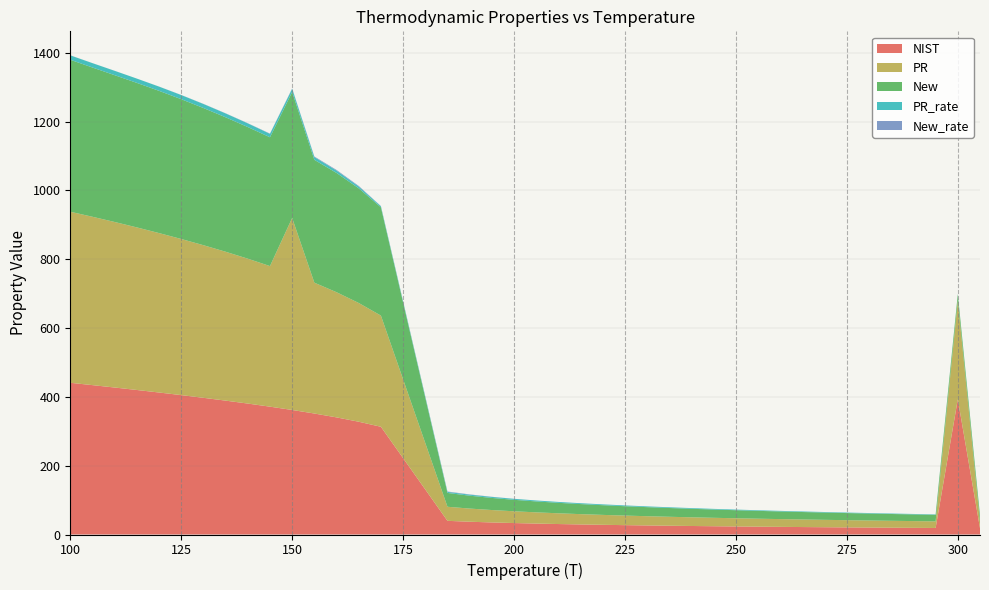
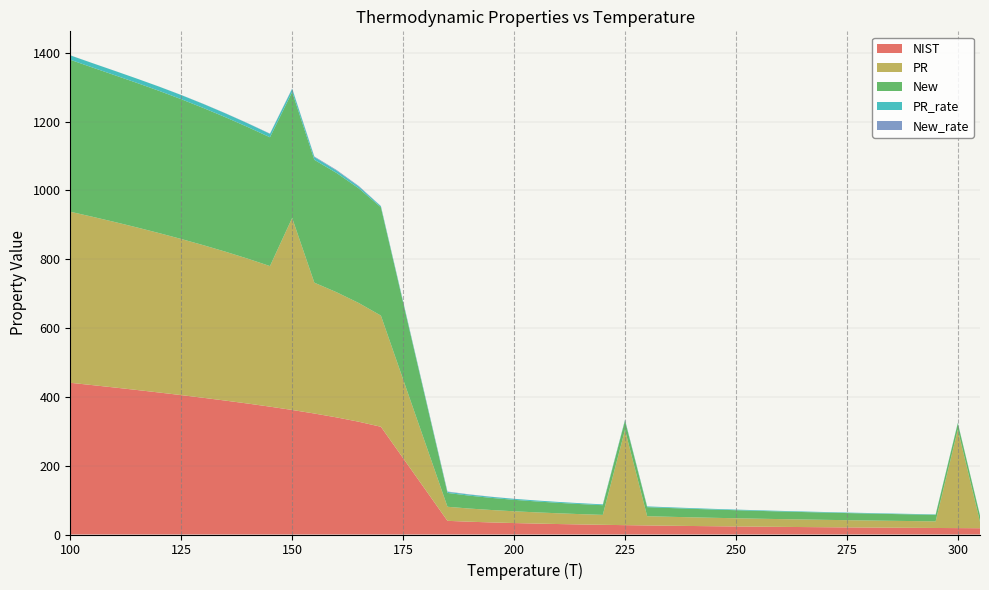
PR, 225: 30 -> 280
NIST, 300: 390 -> 20
